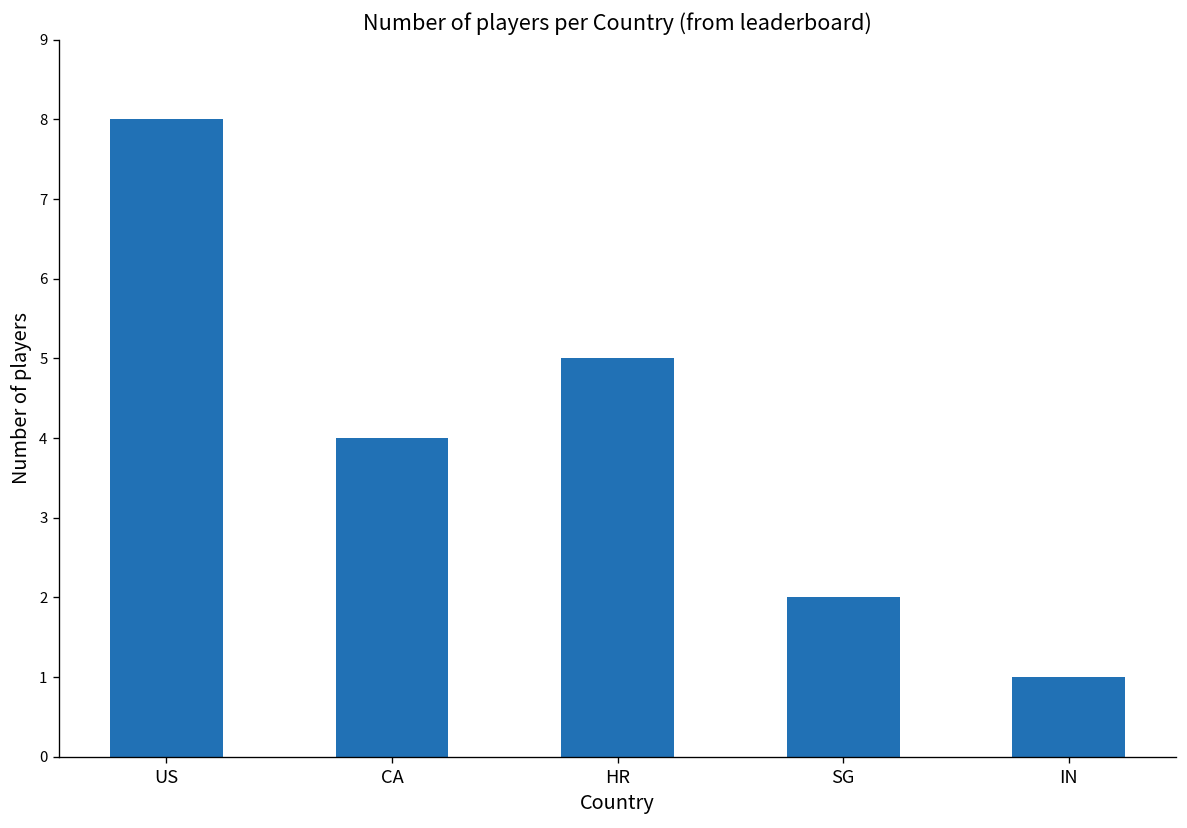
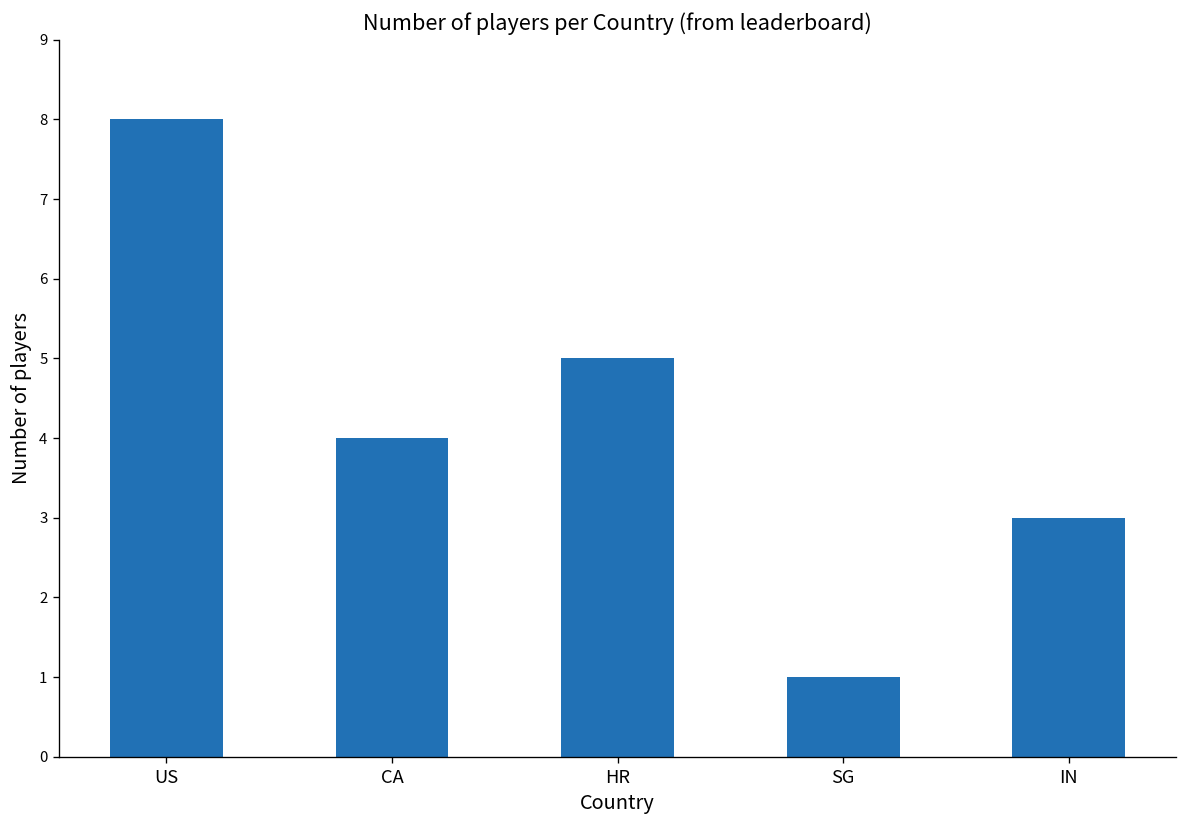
SG: 2 -> 1
IN: 1 -> 3
